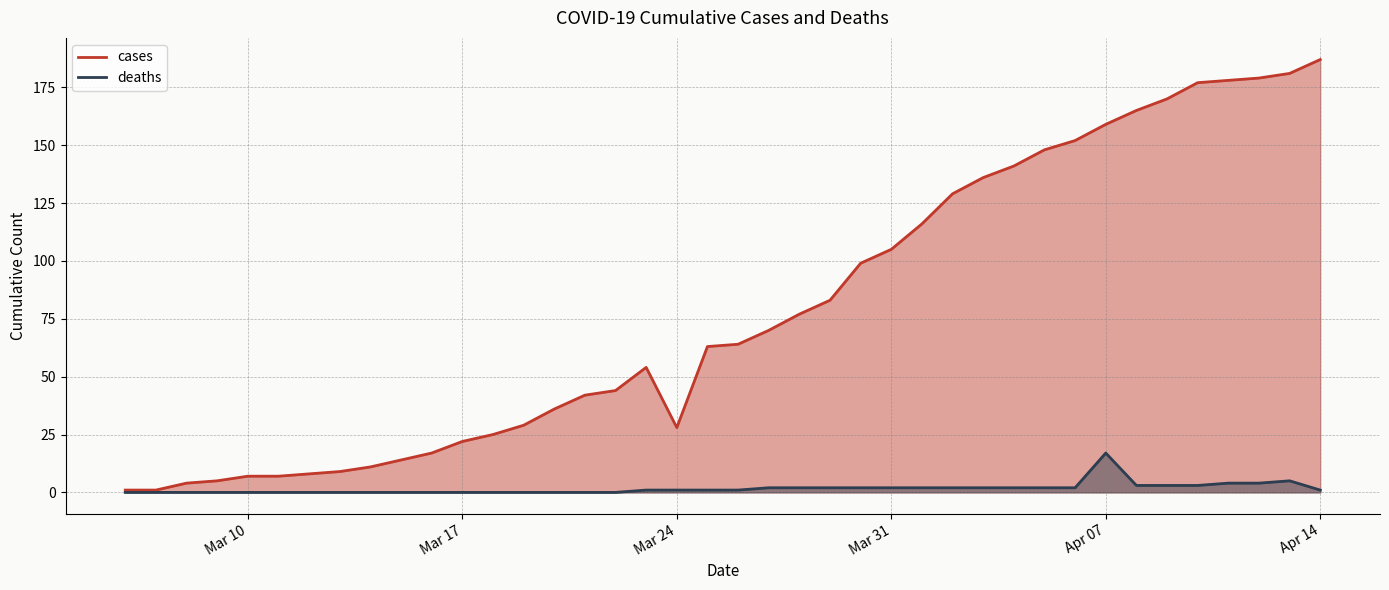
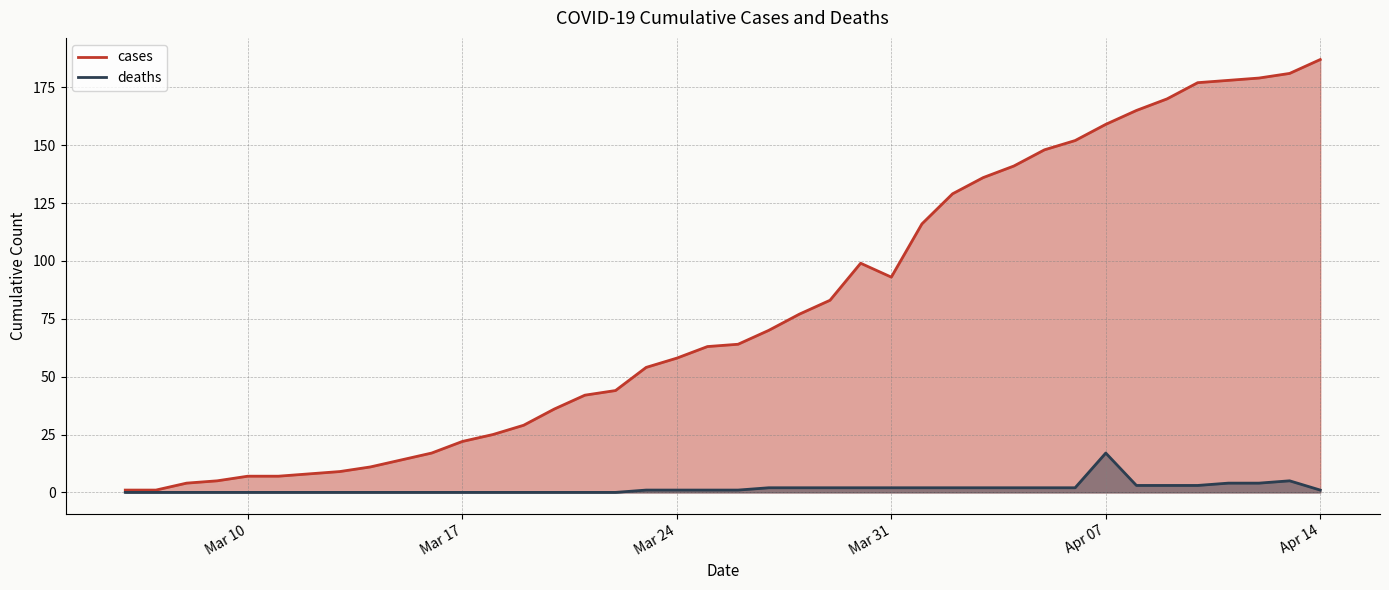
cases, Mar 24: 28 -> 58
cases, Mar 31: 105 -> 93
